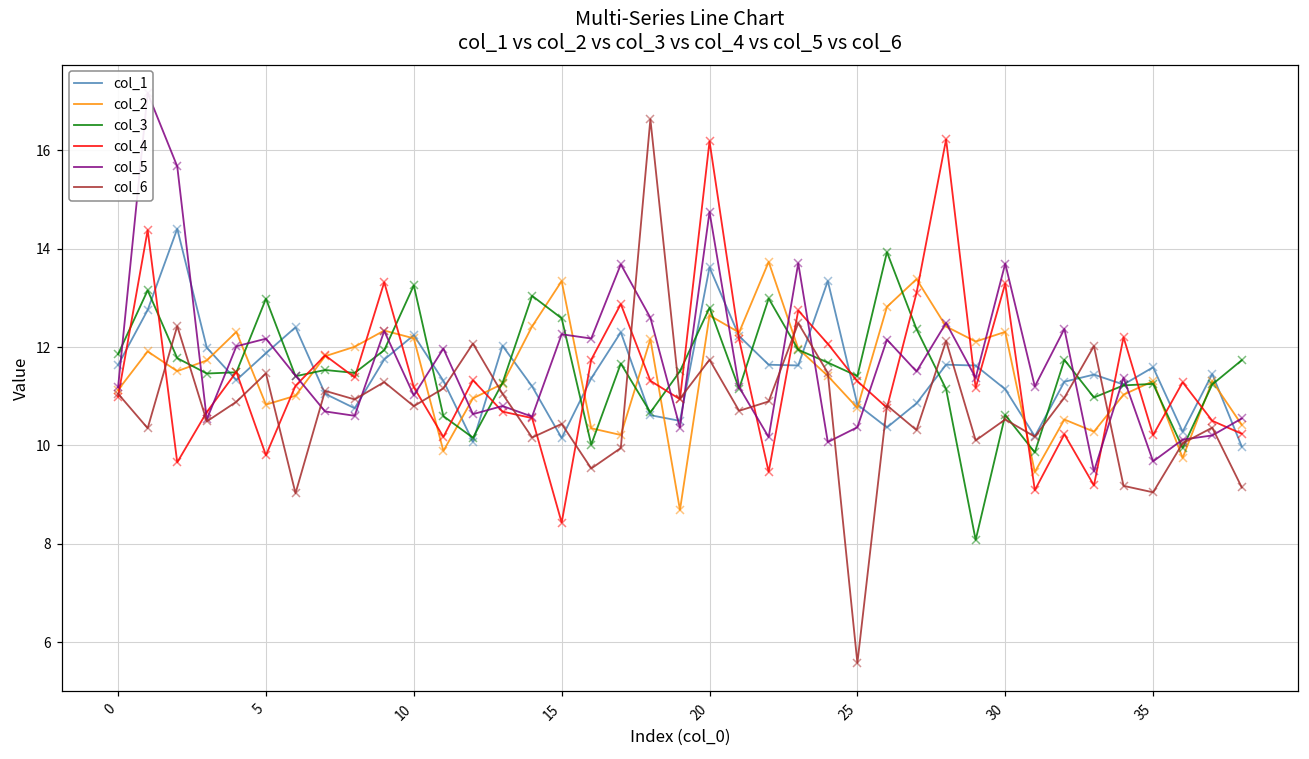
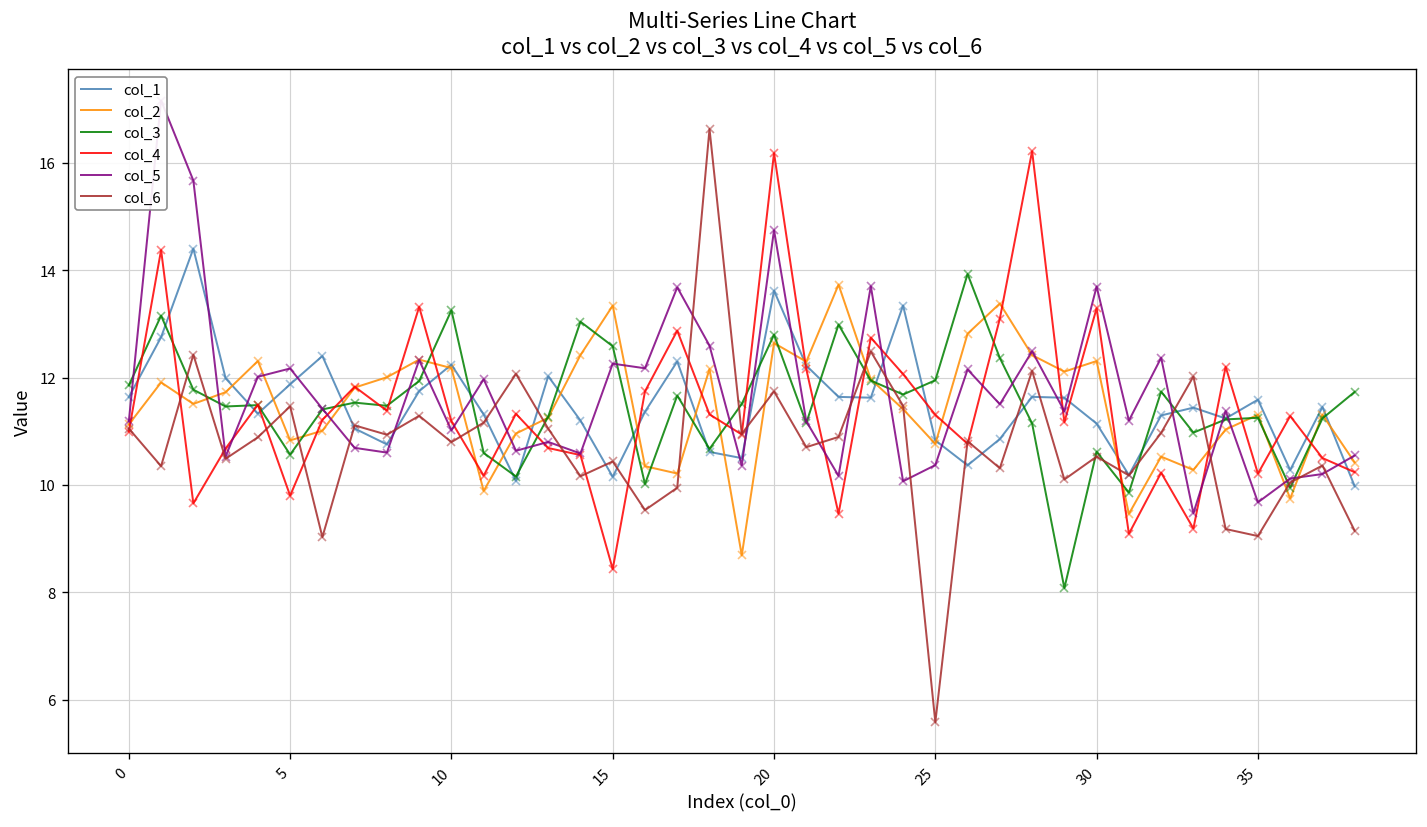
col_3, 5: 13.0 -> 10.6
col_3, 25: 11.4 -> 12.0
